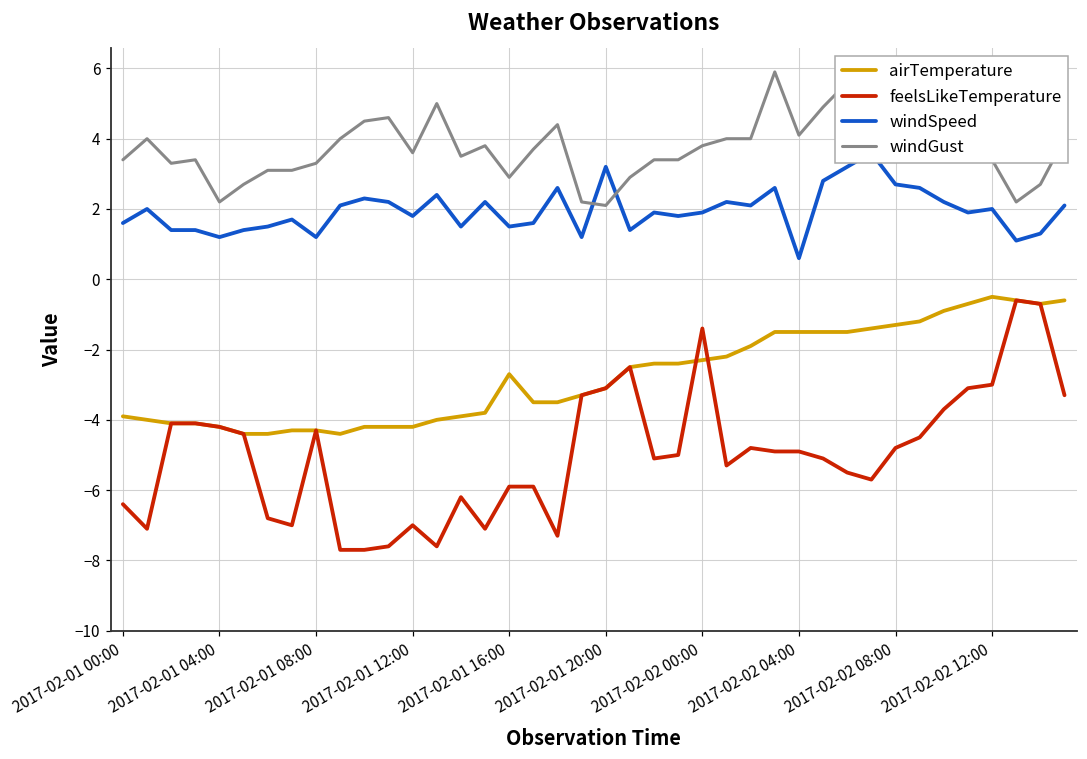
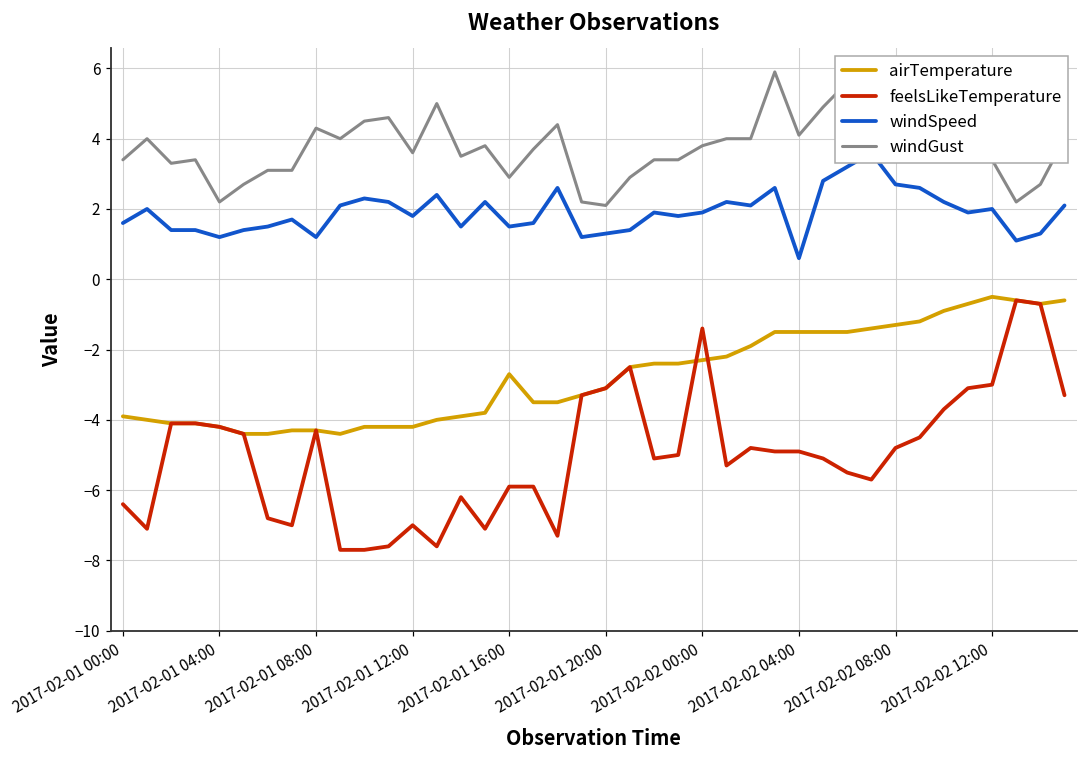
windGust, 2017-02-01 08:00: 3.3 -> 4.3
windSpeed, 2017-02-01 20:00: 3.2 -> 1.3
